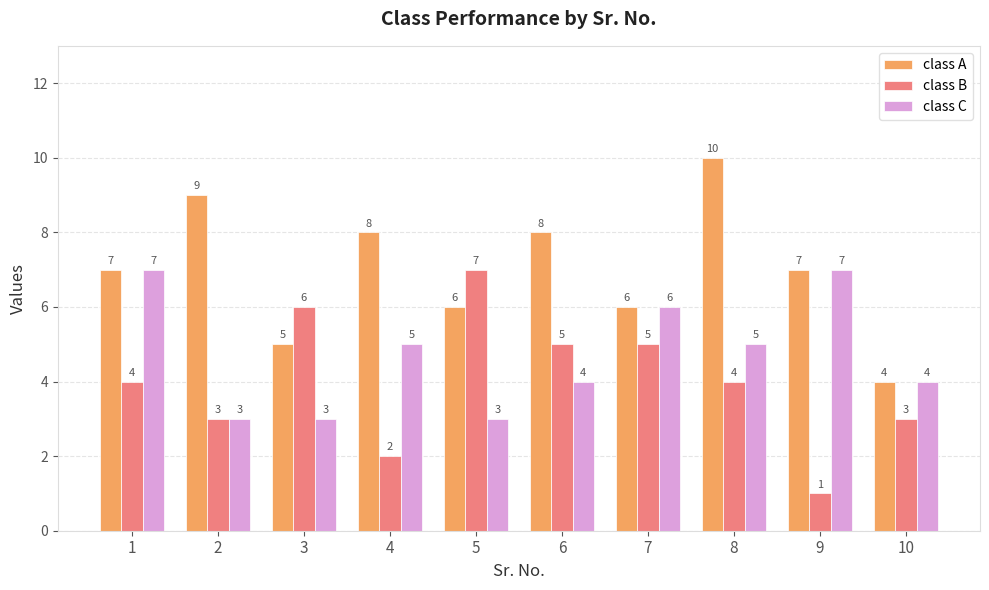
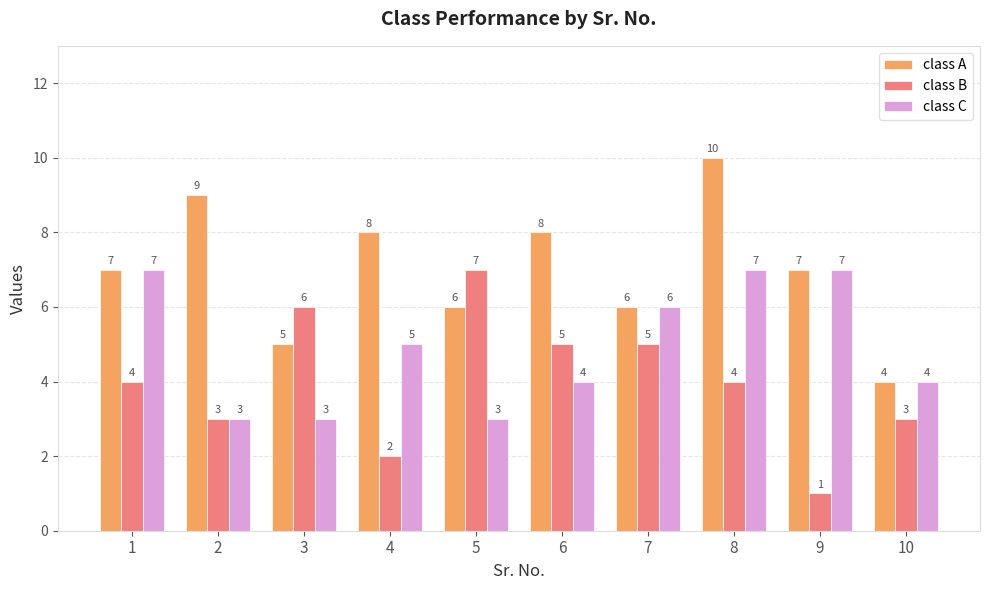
class C, 8: 5 -> 7
